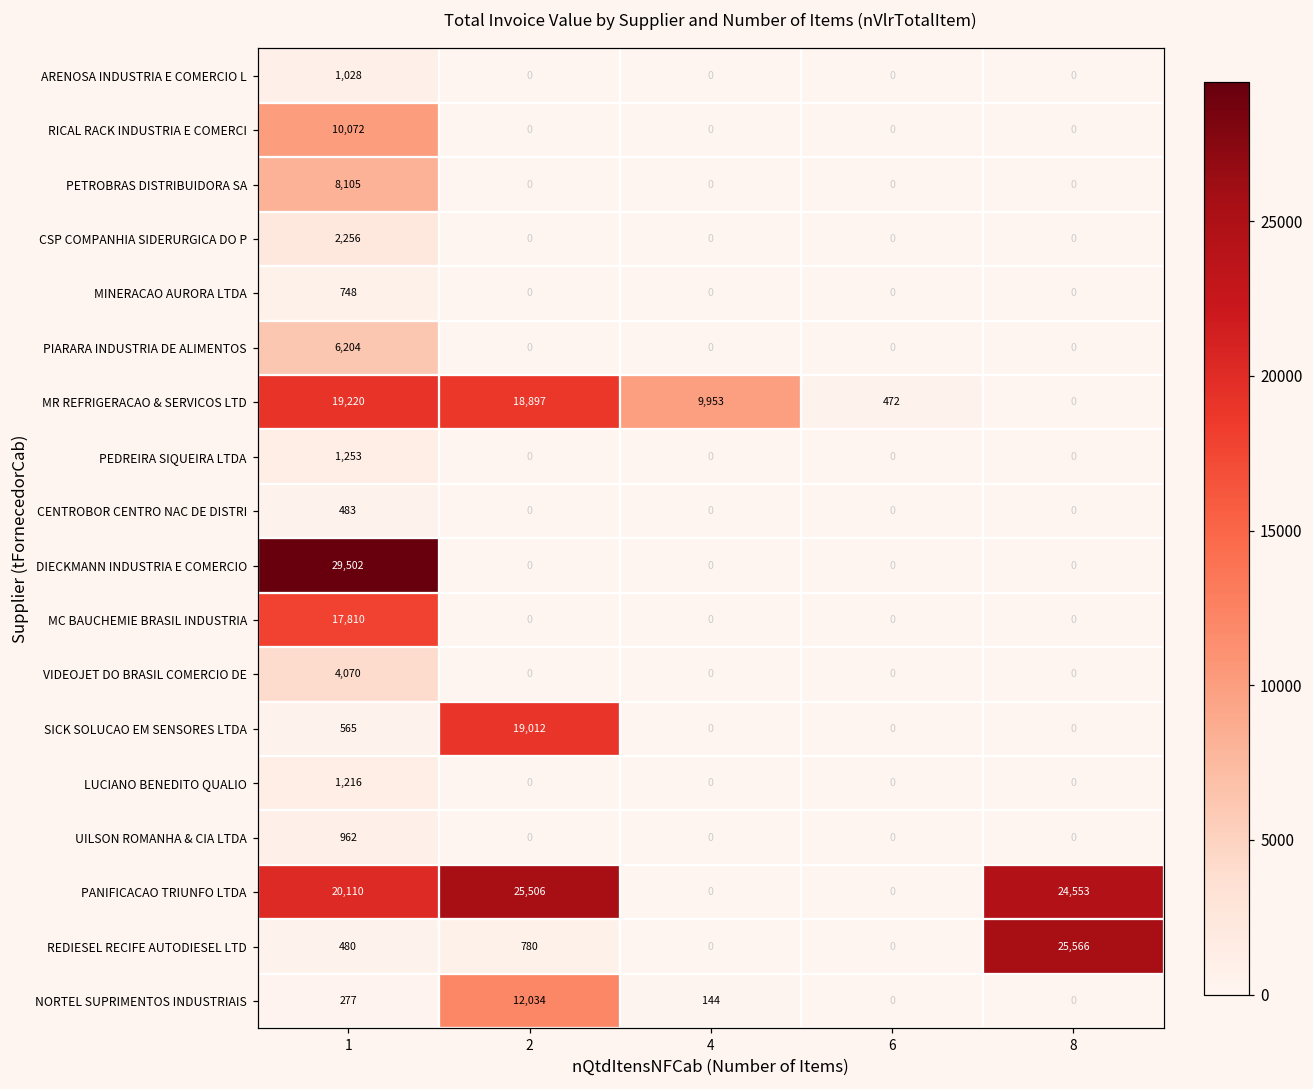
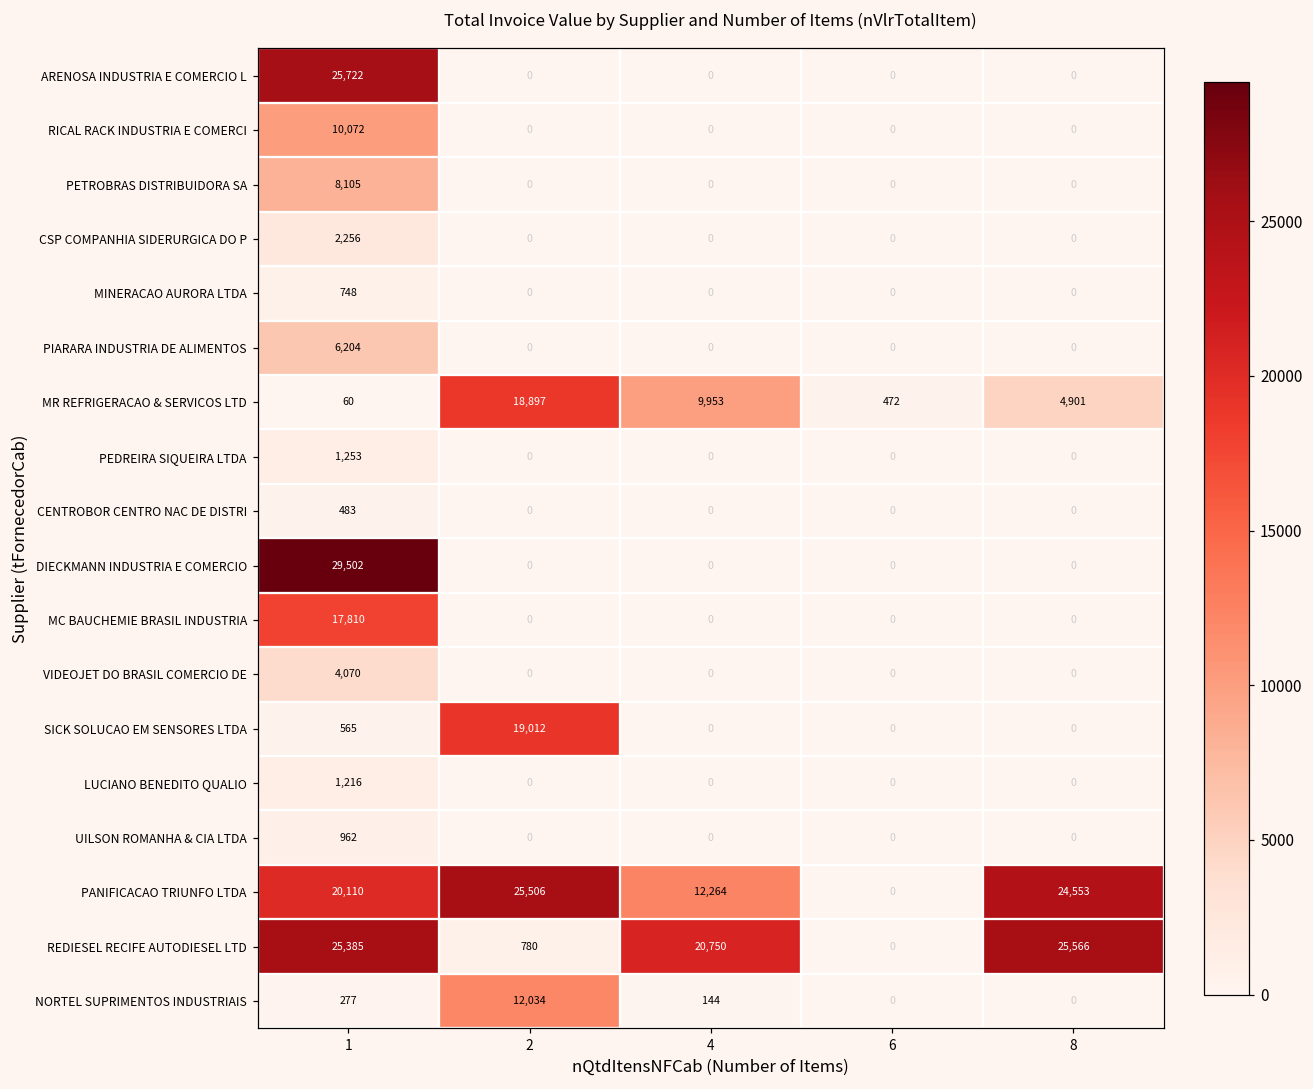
ARENOSA INDUSTRIA E COMERCIO L, 1: 1,028 -> 25,722
MR REFRIGERACAO & SERVICOS LTD, 1: 19,220 -> 60
MR REFRIGERACAO & SERVICOS LTD, 8: 0 -> 4,901
PANIFICACAO TRIUNFO LTDA, 4: 0 -> 12,264
REDIESEL RECIFE AUTODIESEL LTD, 1: 480 -> 25,385
REDIESEL RECIFE AUTODIESEL LTD, 4: 0 -> 20,750
